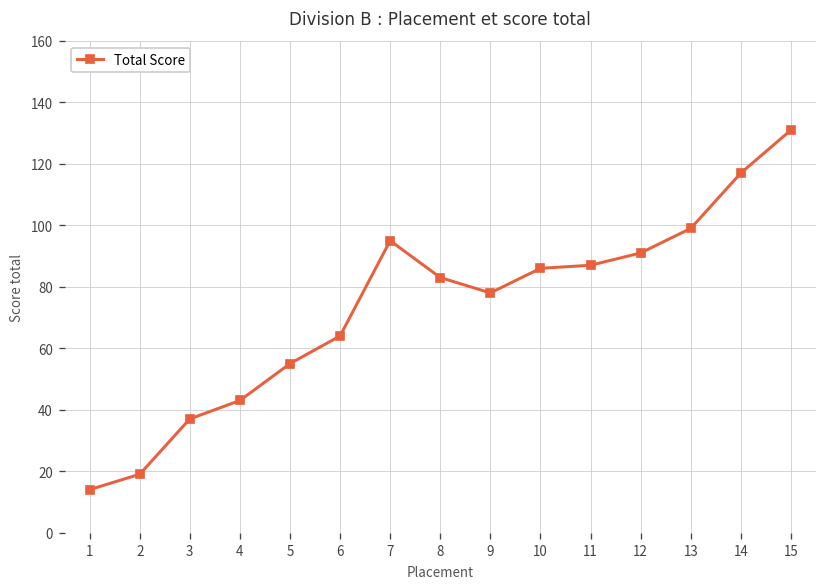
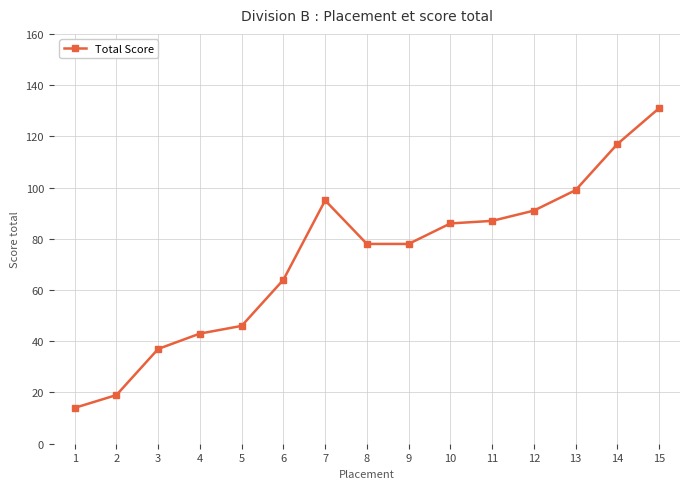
5: 55 -> 46
8: 83 -> 78
